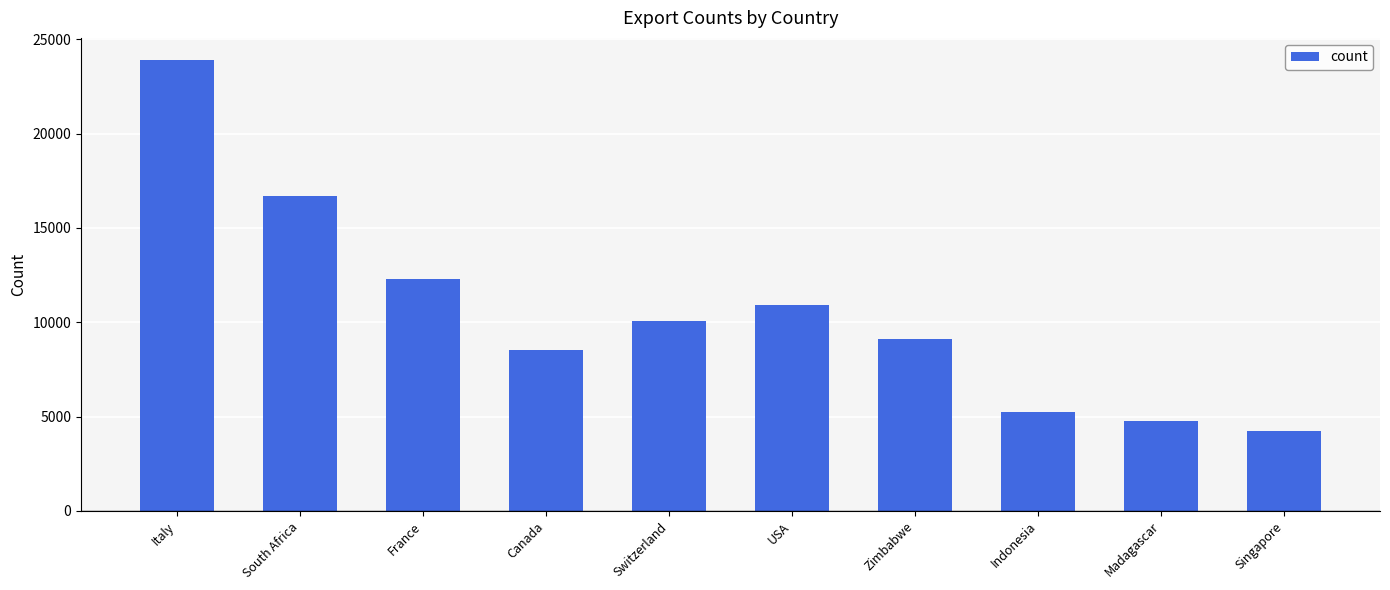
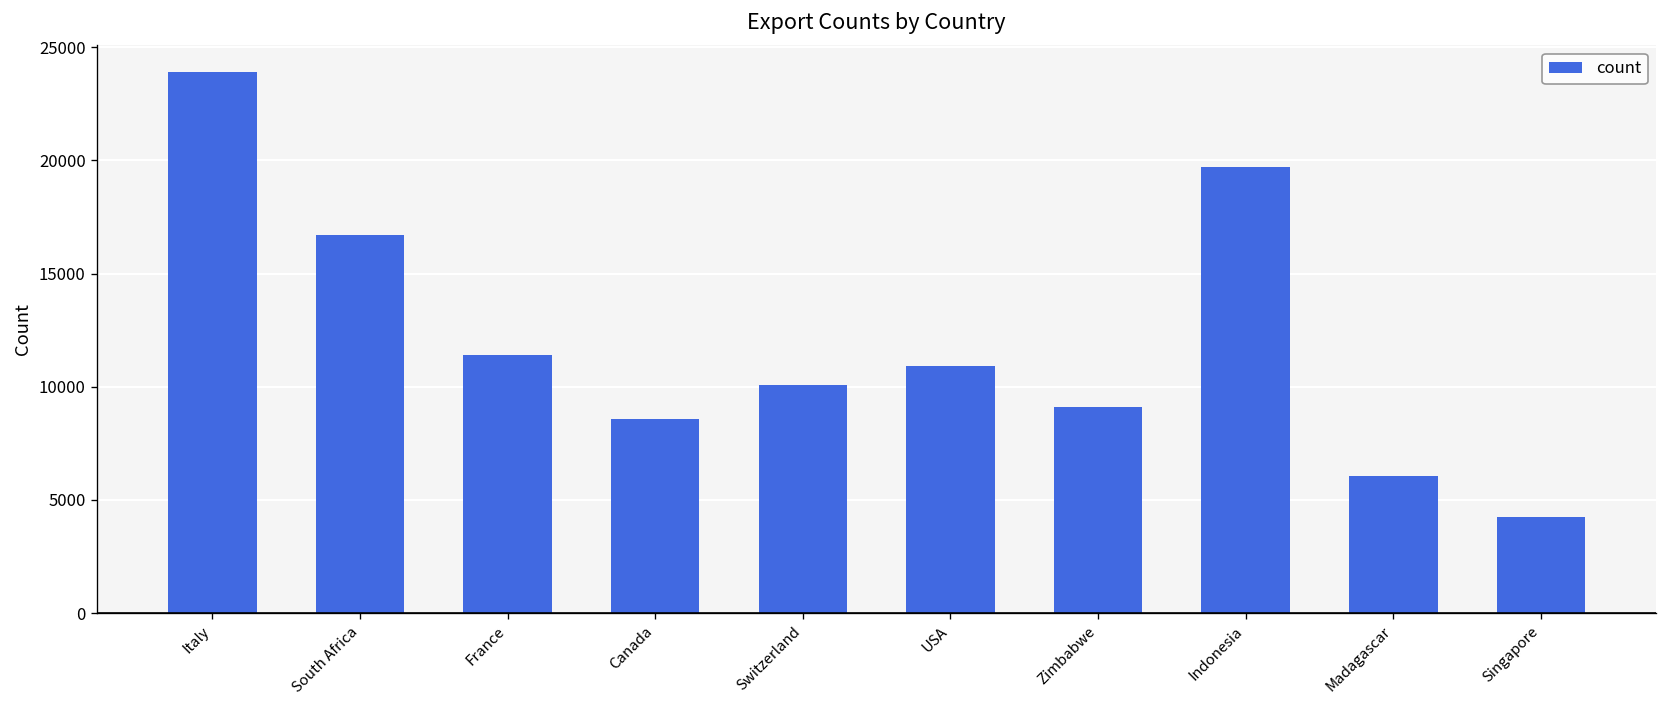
France: 12300 -> 11400
Indonesia: 5300 -> 19700
Madagascar: 4800 -> 6100
